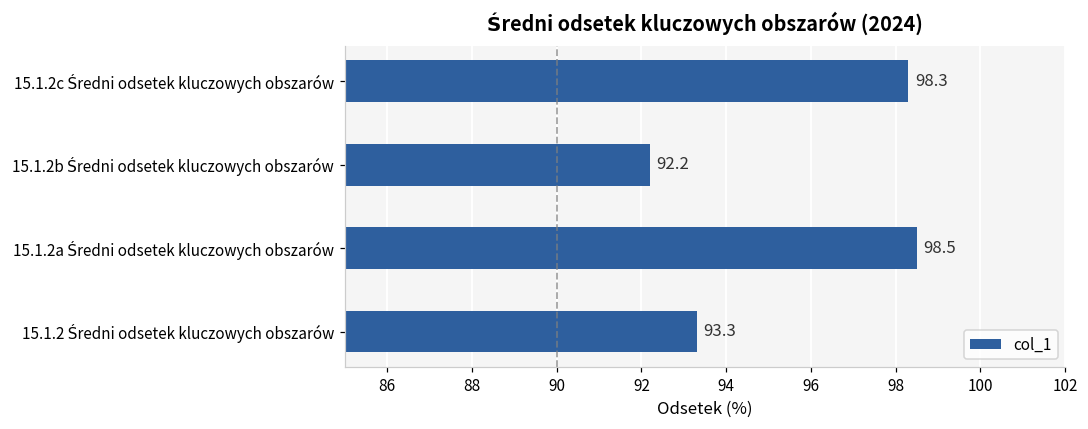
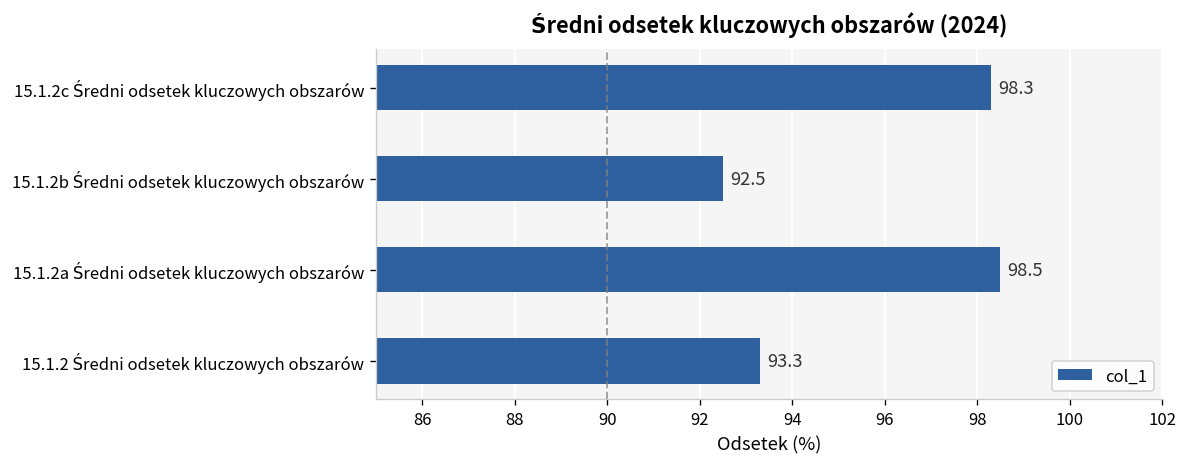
15.1.2b Średni odsetek kluczowych obszarów: 92.2 -> 92.5
